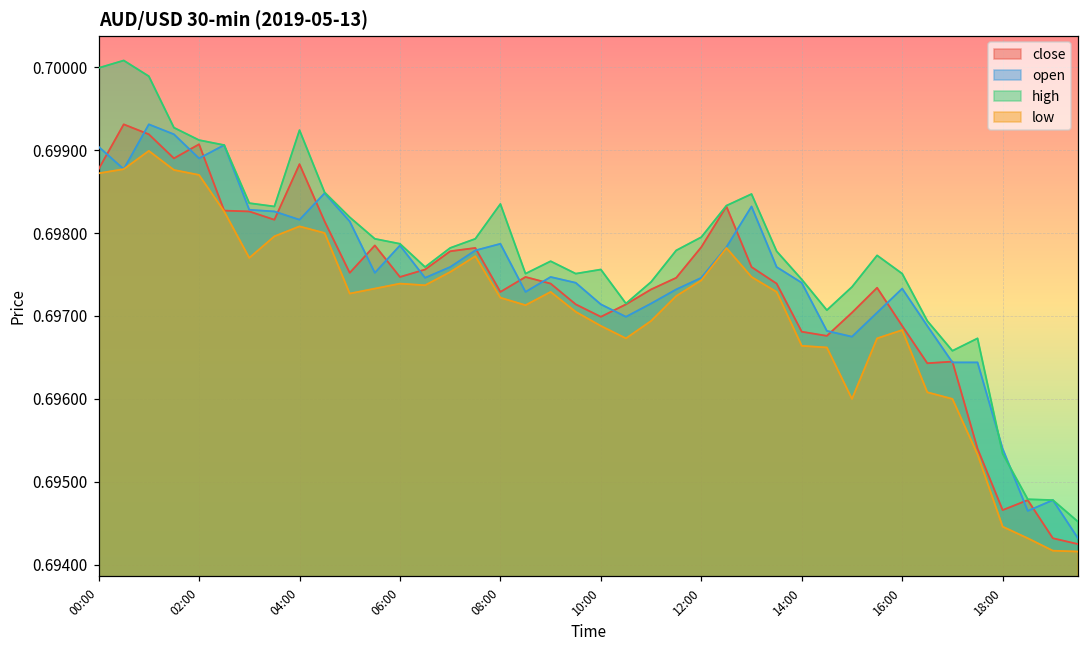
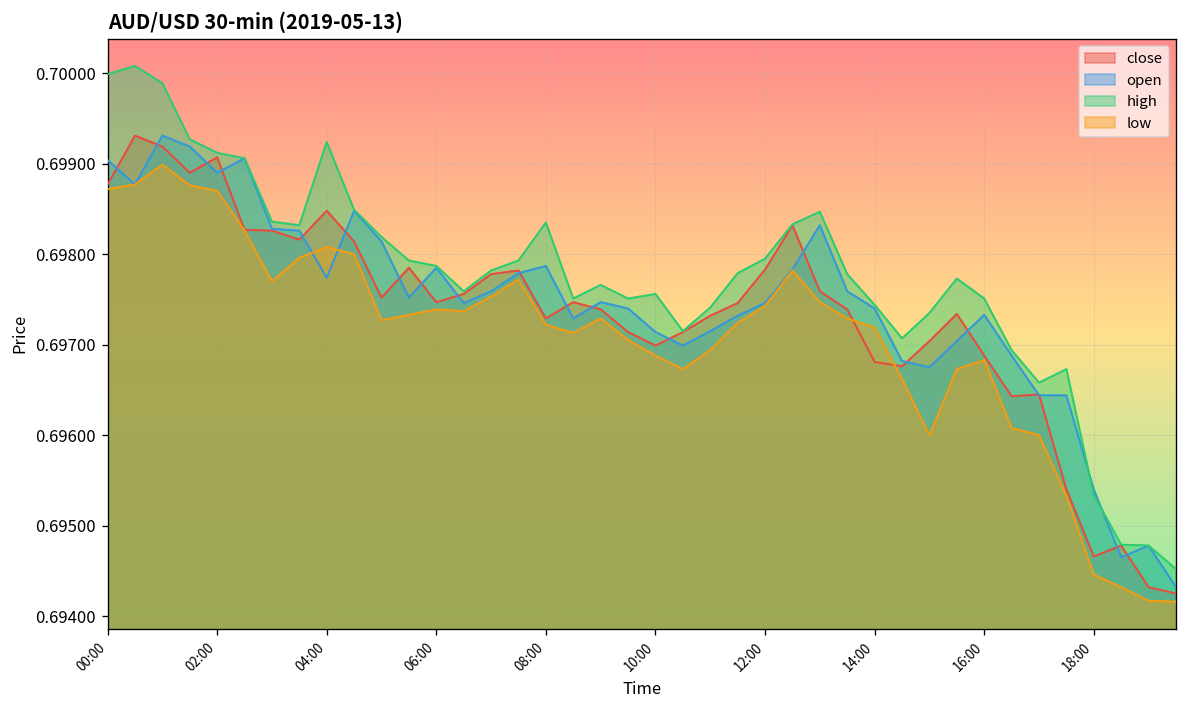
close, 04:00: 0.6988 -> 0.6985
open, 04:00: 0.6982 -> 0.6977
low, 14:00: 0.6966 -> 0.6972
